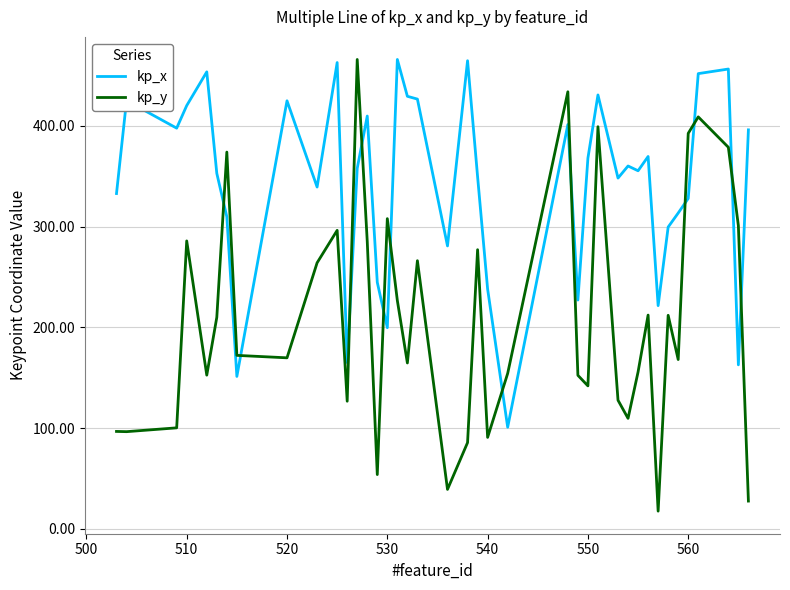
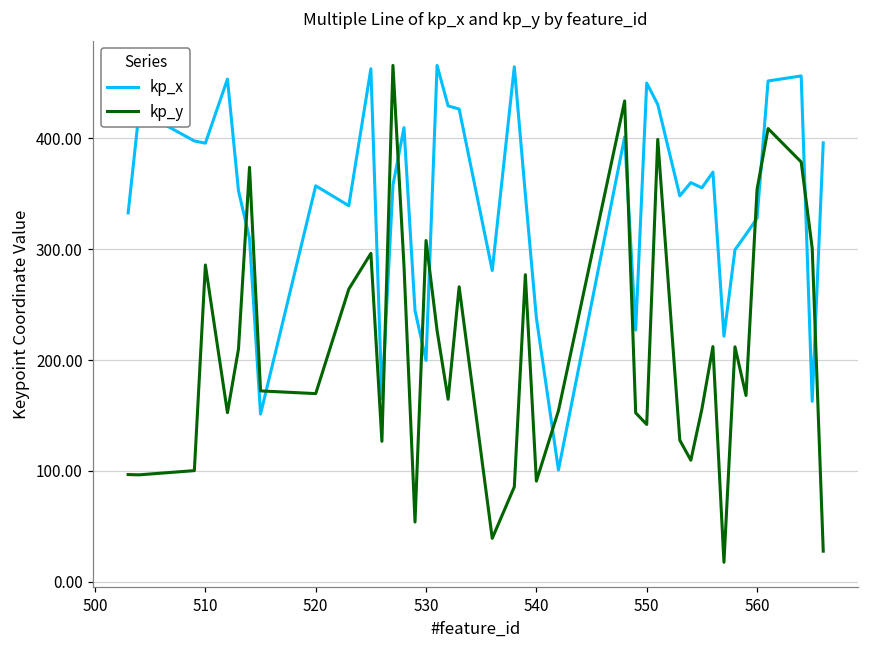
kp_x, 510: 420 -> 396
kp_x, 520: 425 -> 357
kp_x, 550: 368 -> 450
kp_y, 560: 392 -> 354
